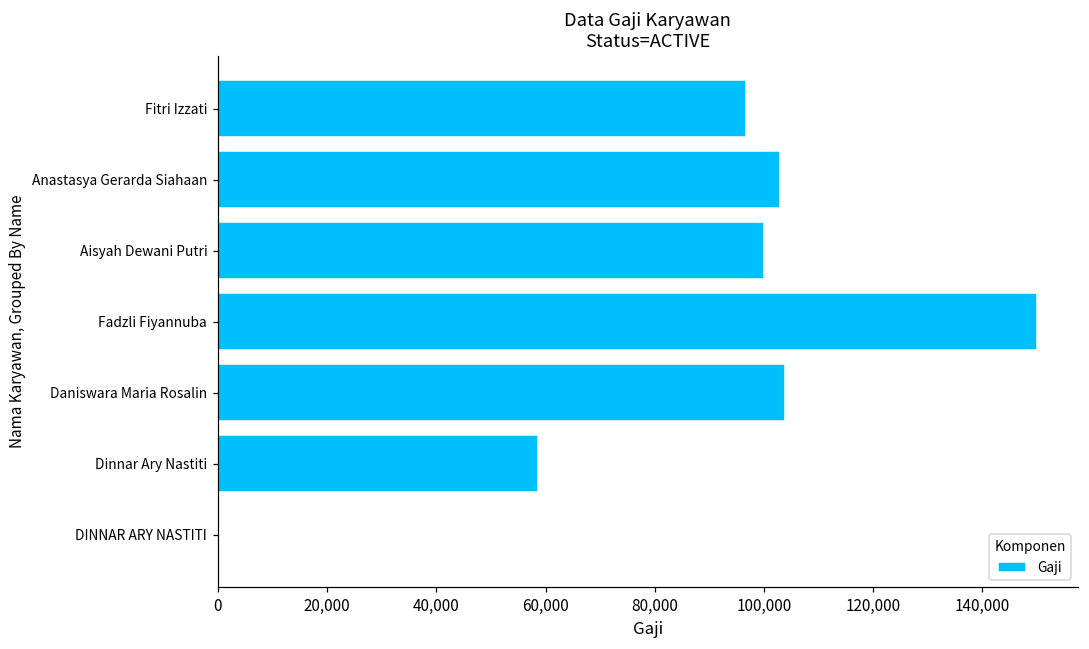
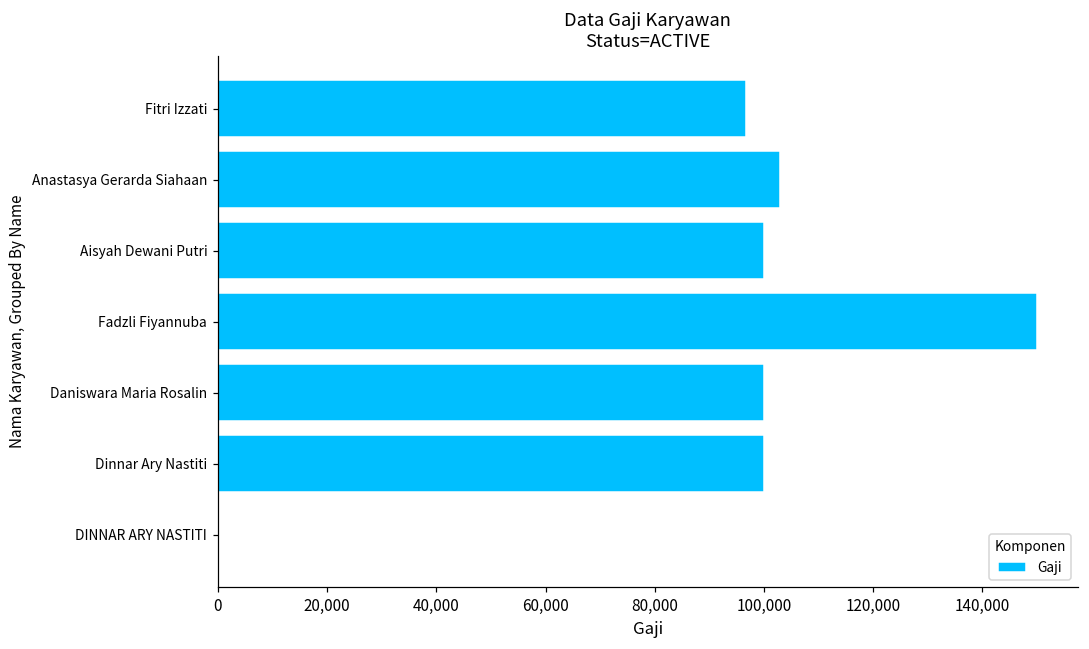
Daniswara Maria Rosalin: 104,000 -> 100,000
Dinnar Ary Nastiti: 59,000 -> 100,000
